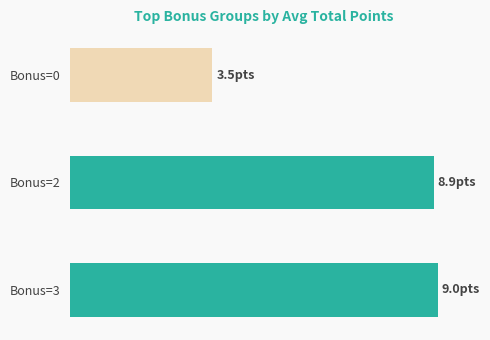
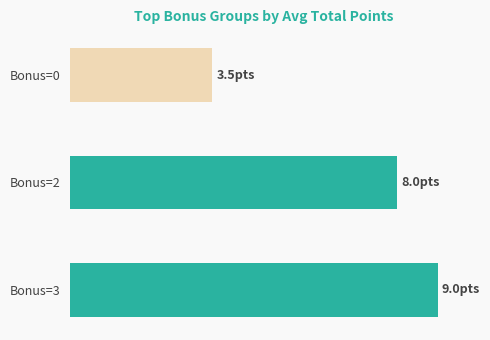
Bonus=2: 8.9 -> 8.0
